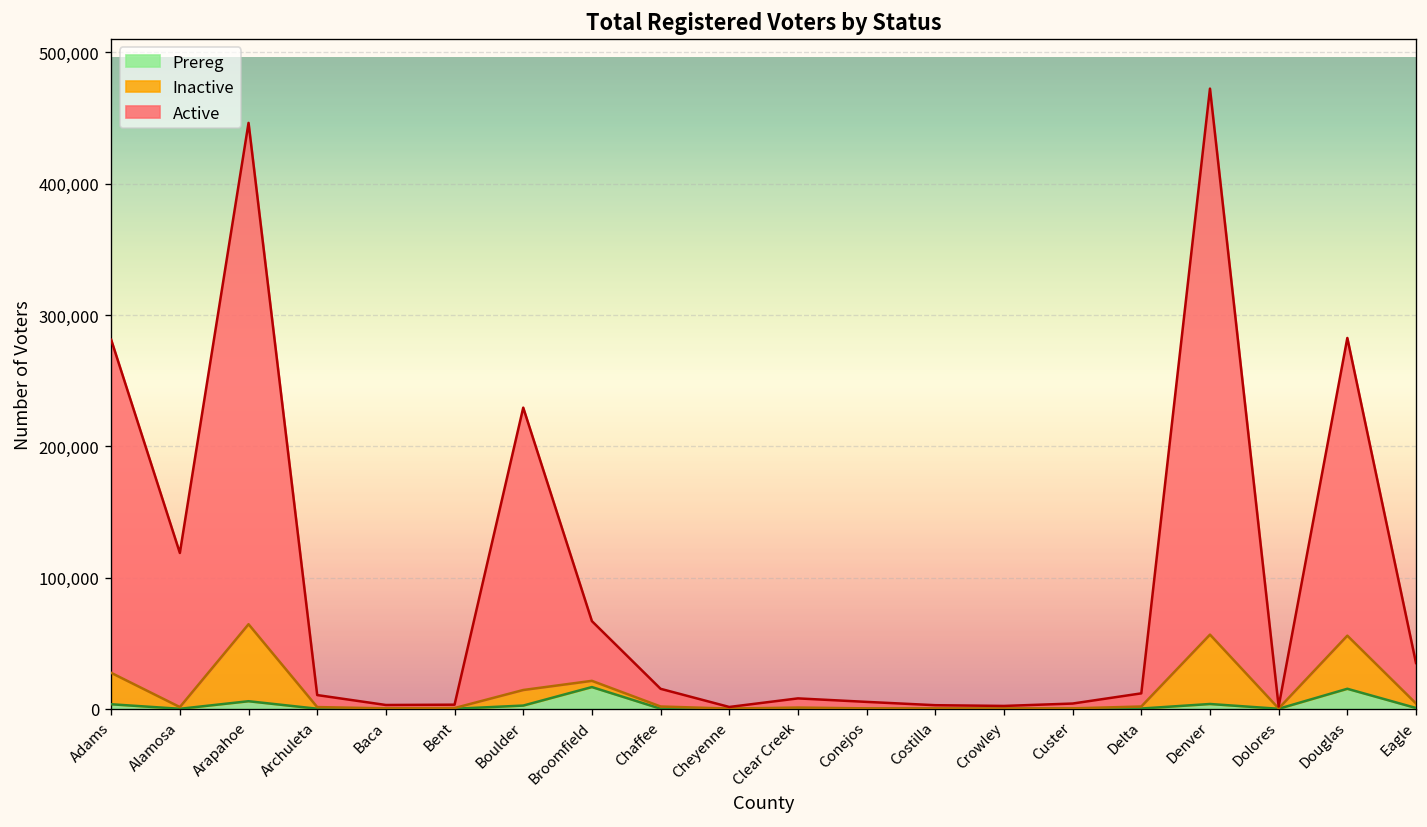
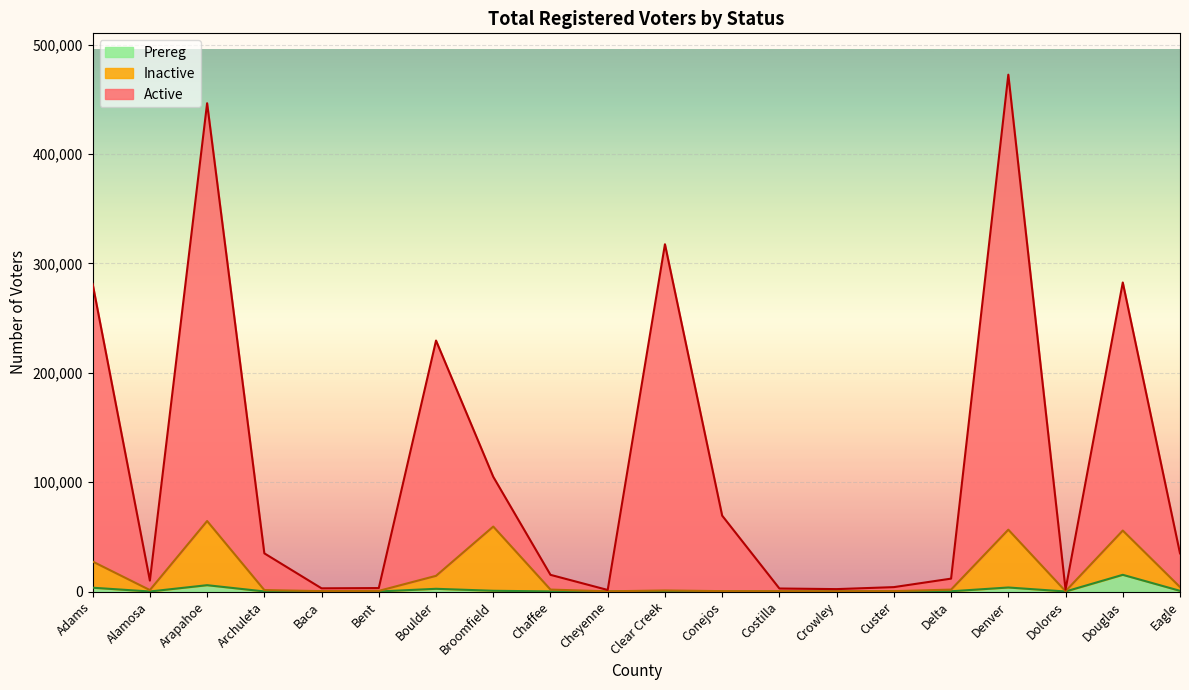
Active, Alamosa: 117,000 -> 9,000
Active, Archuleta: 9,000 -> 34,000
Prereg, Broomfield: 17,000 -> 1,000
Inactive, Broomfield: 5,000 -> 59,000
Active, Clear Creek: 7,000 -> 317,000
Active, Conejos: 5,000 -> 69,000
